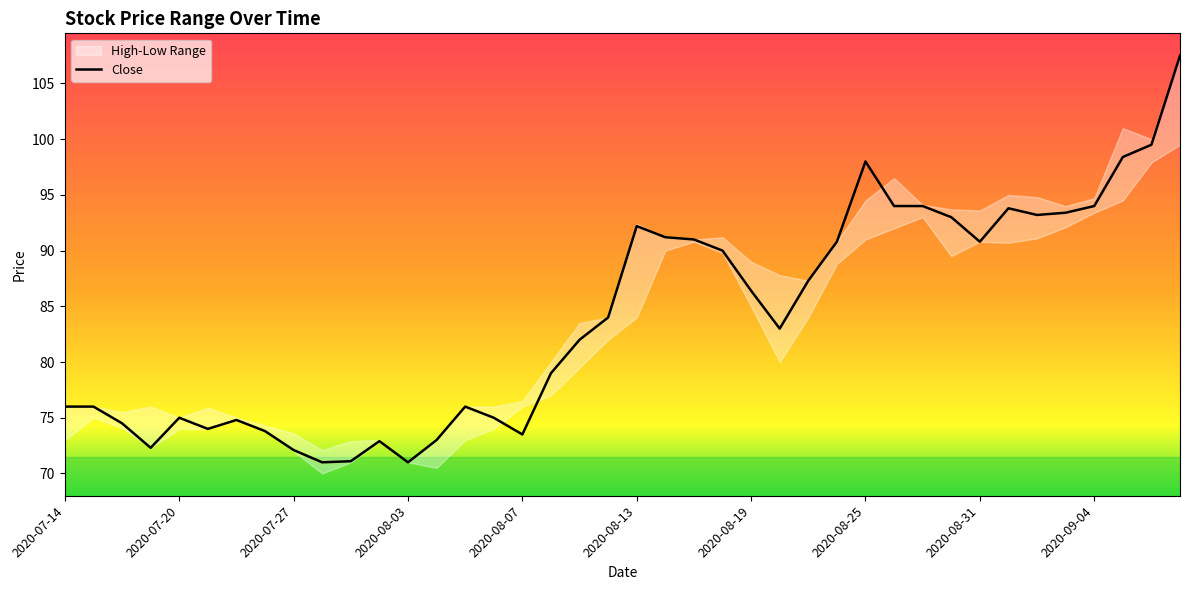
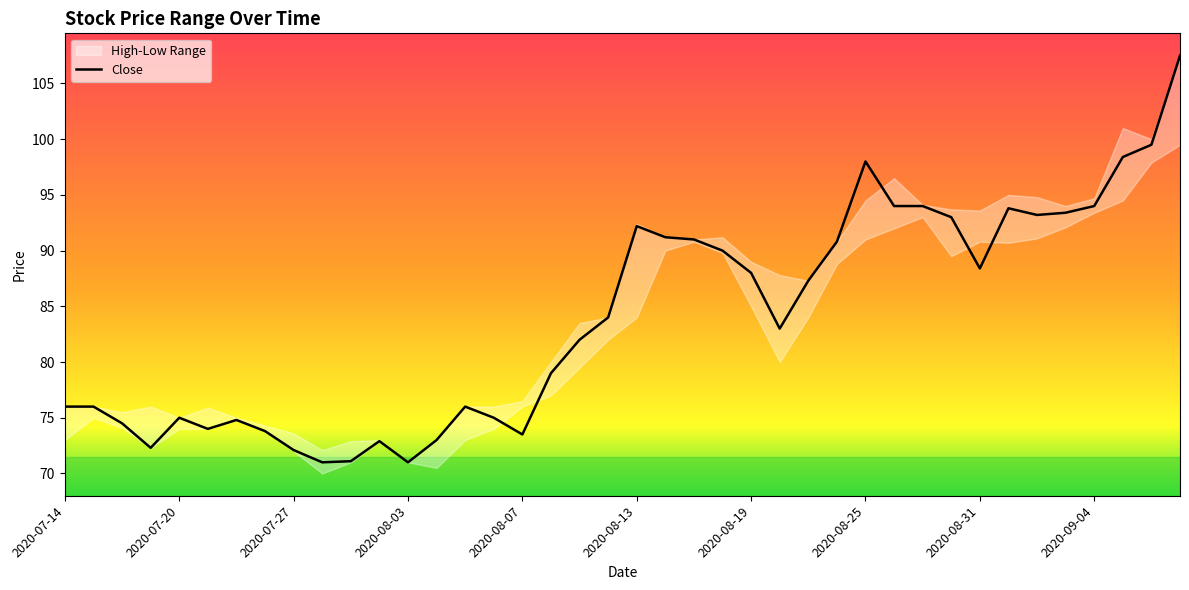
Close, 2020-08-19: 86.4 -> 88.0
Close, 2020-08-31: 90.8 -> 88.4
